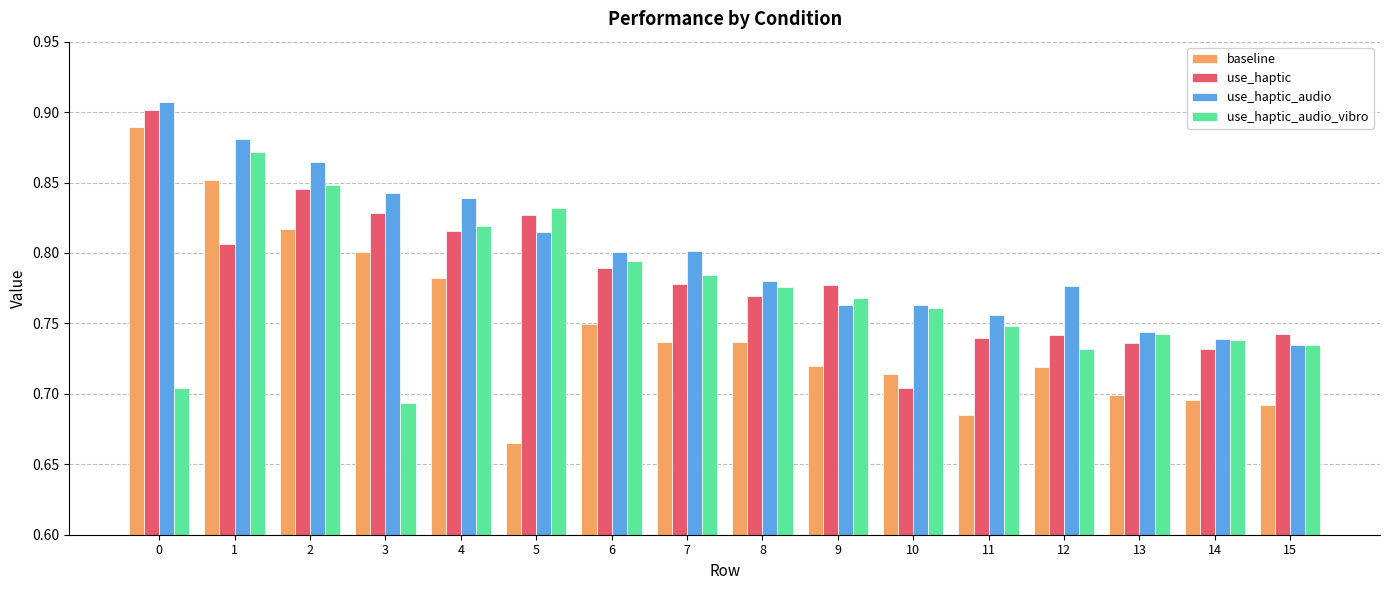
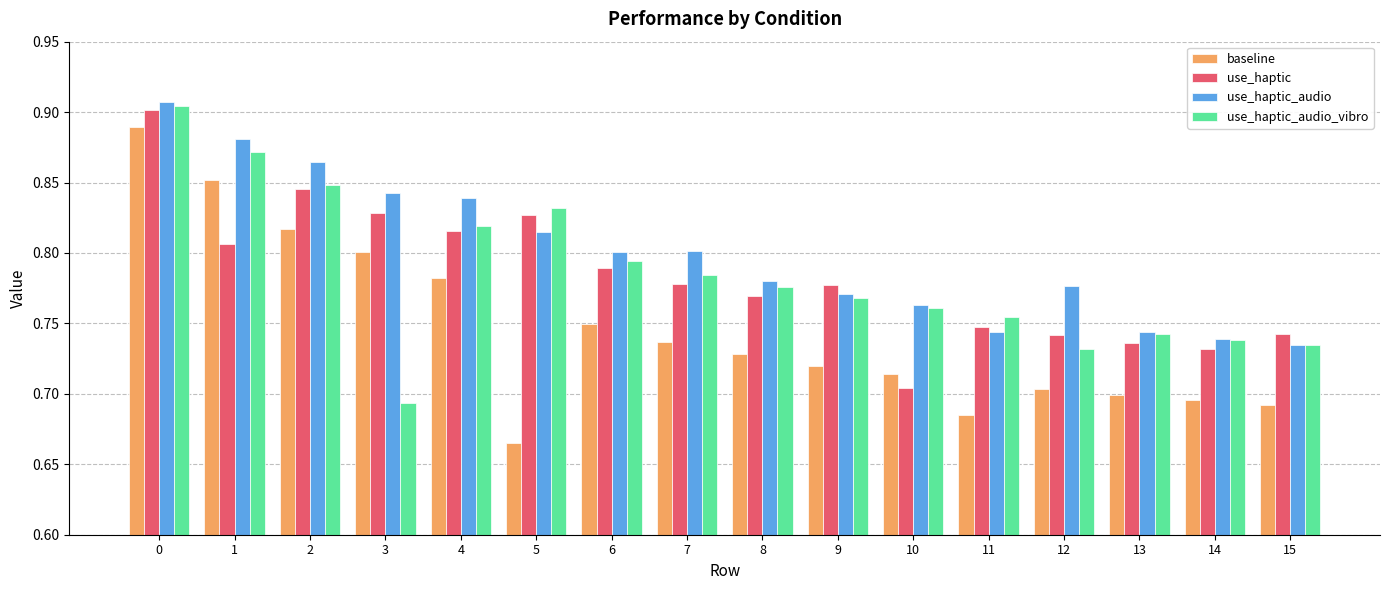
use_haptic_audio_vibro, 0: 0.704 -> 0.905
baseline, 8: 0.736 -> 0.728
use_haptic_audio, 9: 0.763 -> 0.771
use_haptic, 11: 0.740 -> 0.748
use_haptic_audio, 11: 0.756 -> 0.744
use_haptic_audio_vibro, 11: 0.748 -> 0.755
baseline, 12: 0.719 -> 0.703
